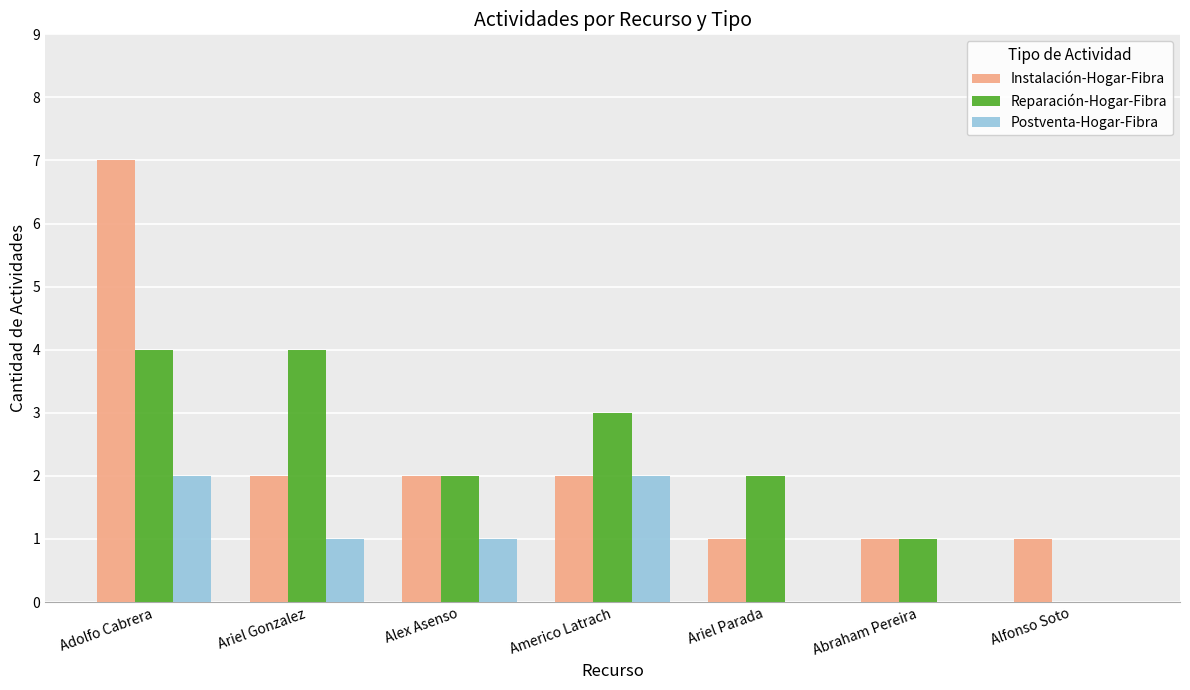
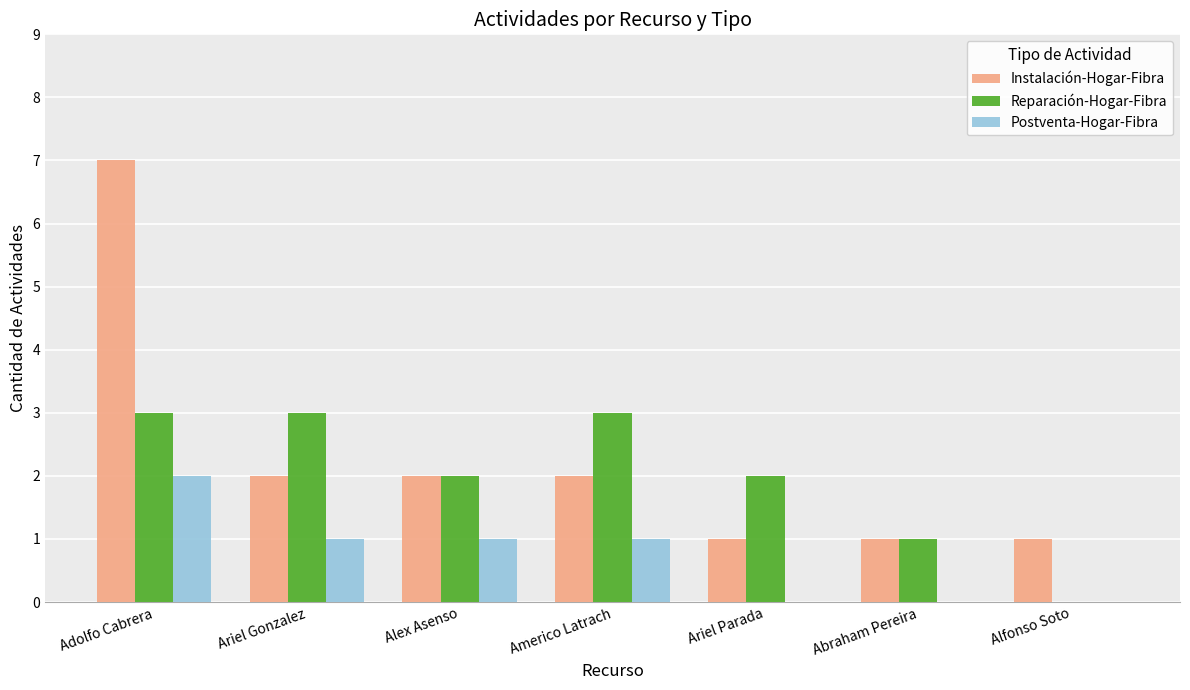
Reparación-Hogar-Fibra, Adolfo Cabrera: 4 -> 3
Reparación-Hogar-Fibra, Ariel Gonzalez: 4 -> 3
Postventa-Hogar-Fibra, Americo Latrach: 2 -> 1
